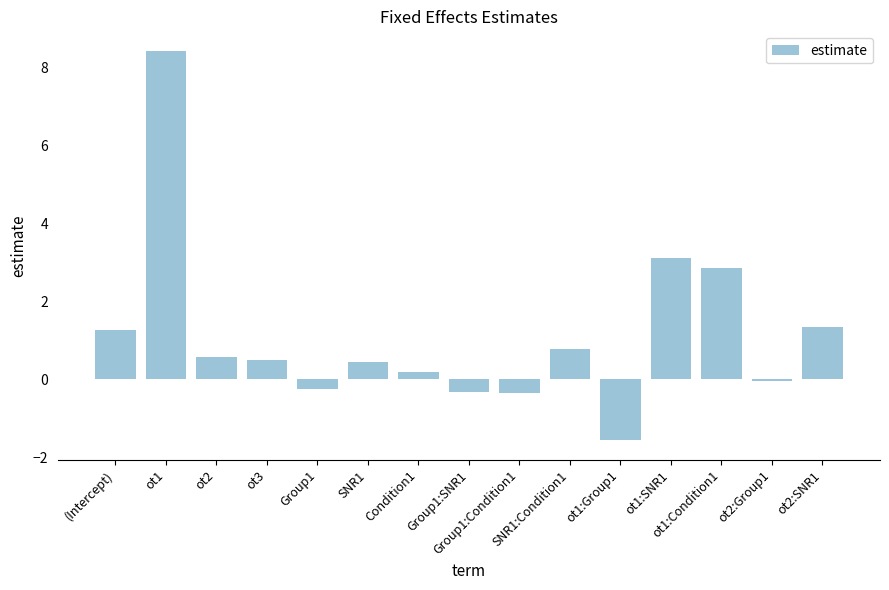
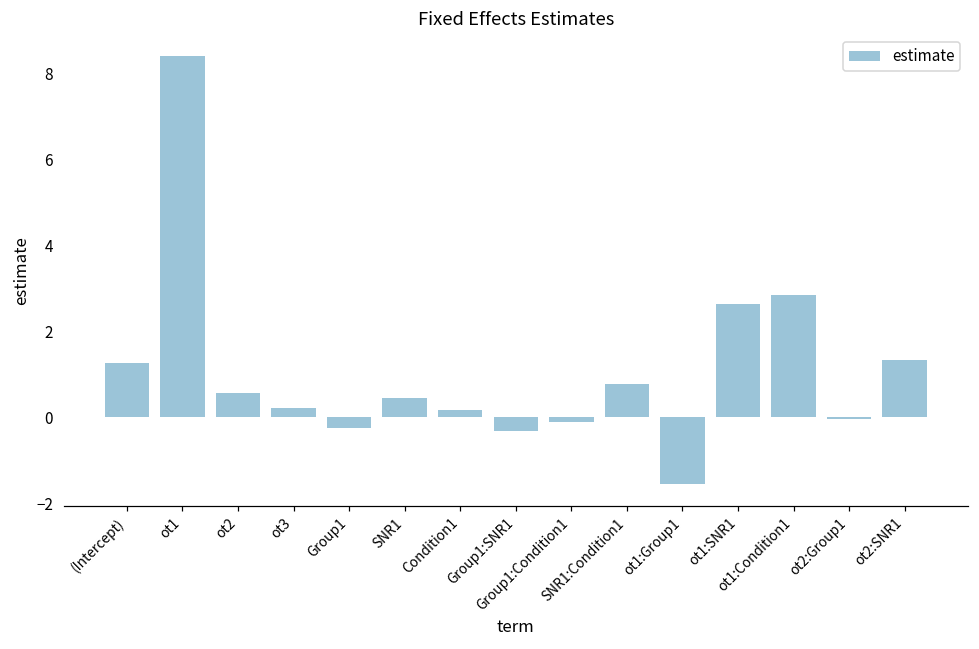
ot3: 0.5 -> 0.2
Group1:Condition1: -0.4 -> -0.1
ot1:SNR1: 3.1 -> 2.7
